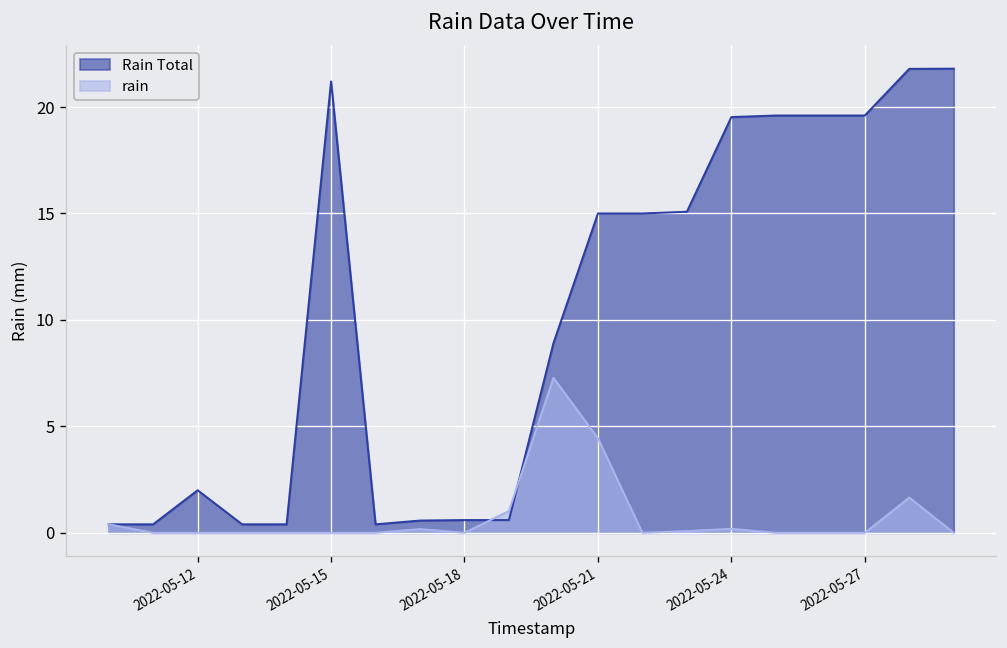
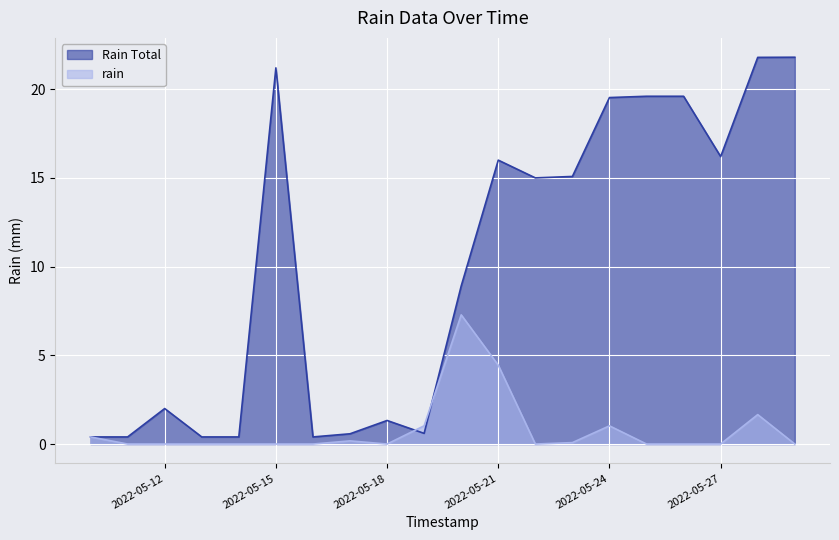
Rain Total, 2022-05-18: 0.6 -> 1.3
Rain Total, 2022-05-21: 15 -> 16
rain, 2022-05-24: 0.2 -> 1.0
Rain Total, 2022-05-27: 19.6 -> 16.2
